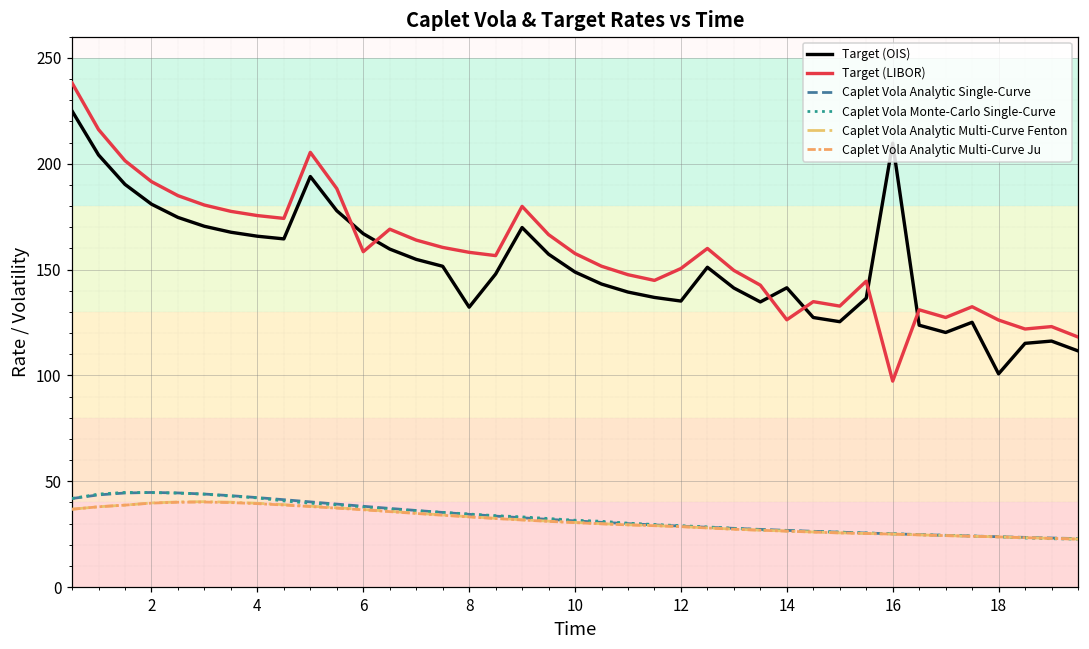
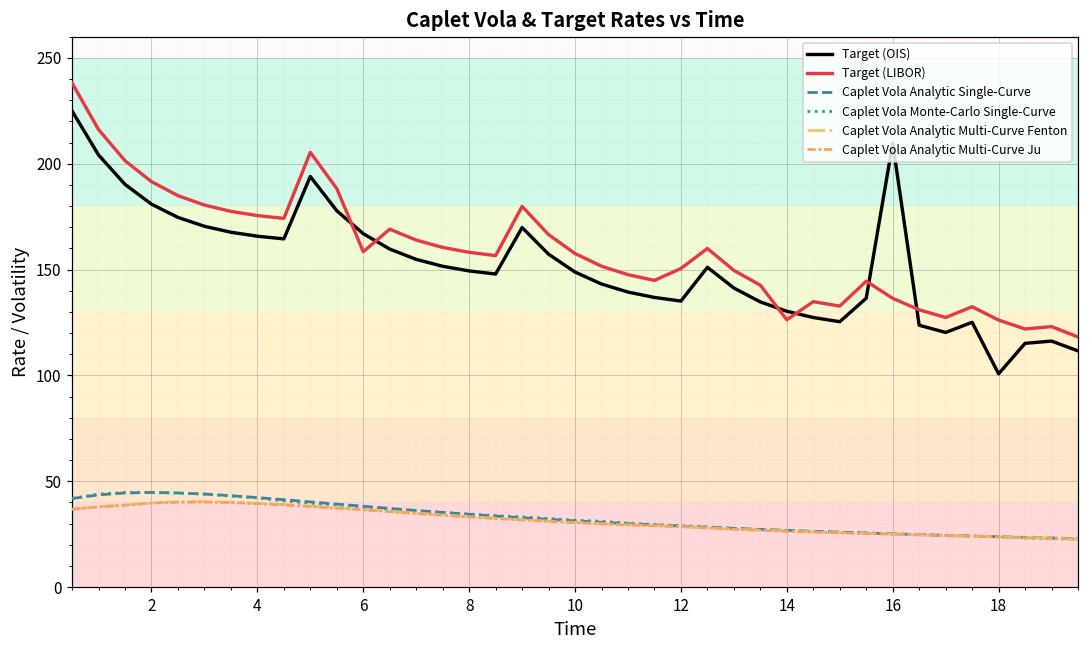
Target (OIS), 8: 132 -> 149
Target (OIS), 14: 141 -> 130
Target (LIBOR), 16: 97 -> 136
